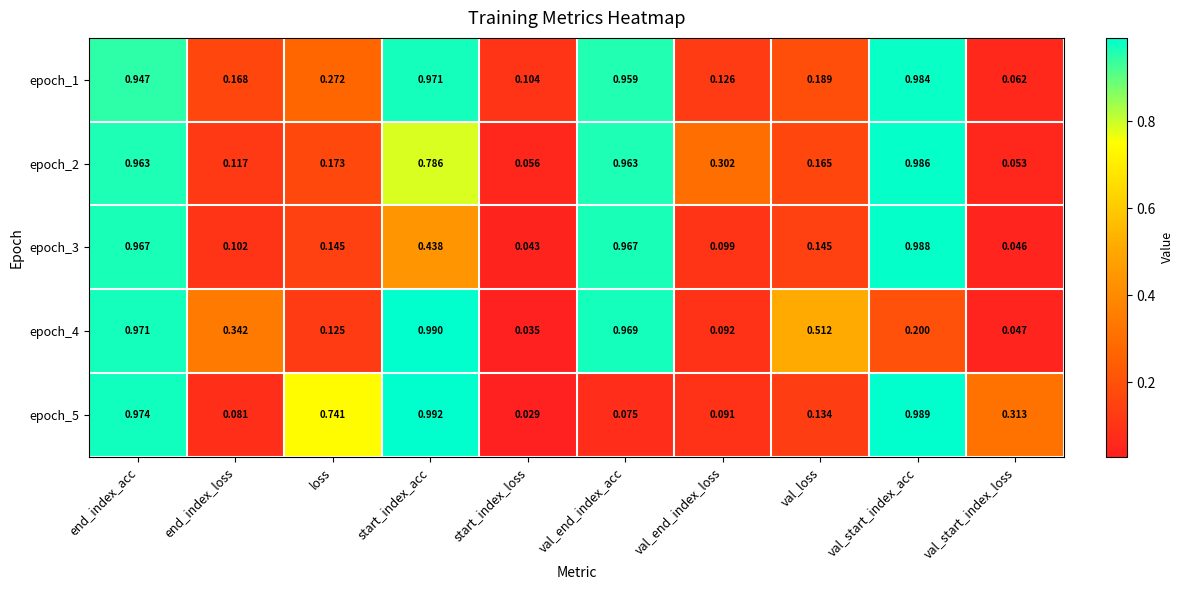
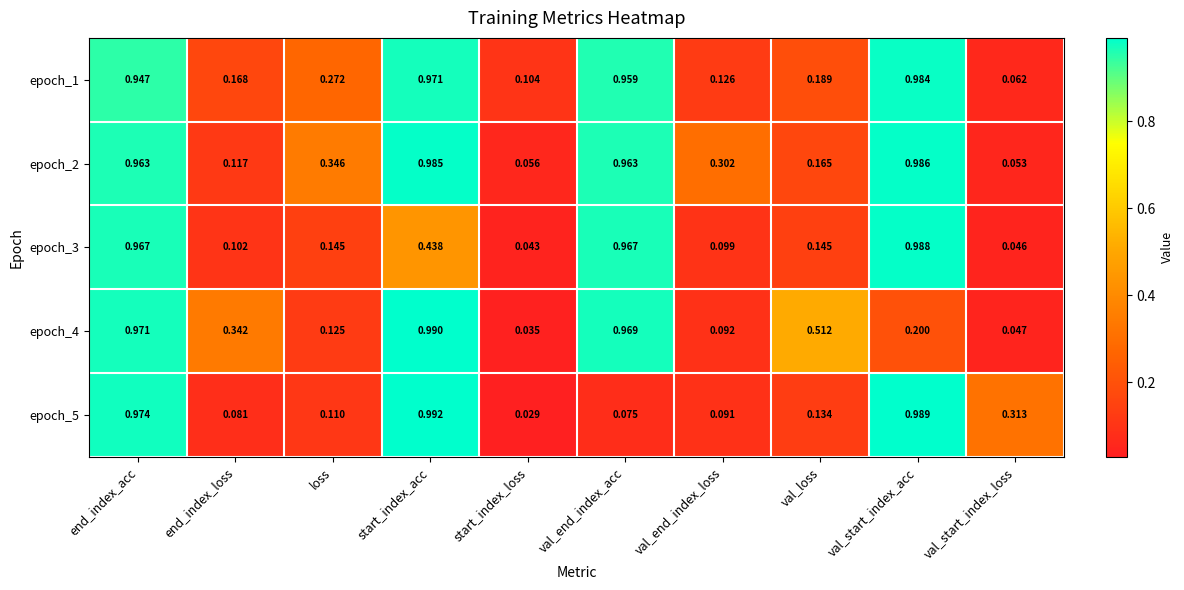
epoch_2, loss: 0.173 -> 0.346
epoch_2, start_index_acc: 0.786 -> 0.985
epoch_5, loss: 0.741 -> 0.110
